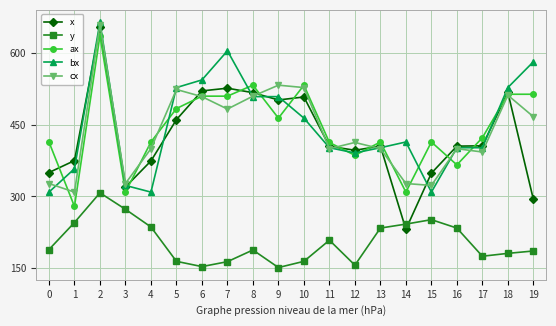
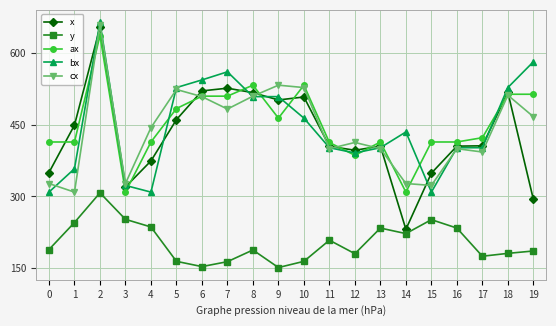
x, 1: 380 -> 450
ax, 1: 280 -> 410
y, 3: 270 -> 250
cx, 4: 400 -> 440
bx, 7: 610 -> 560
y, 12: 160 -> 180
y, 14: 240 -> 220
bx, 14: 410 -> 440
ax, 16: 370 -> 410
